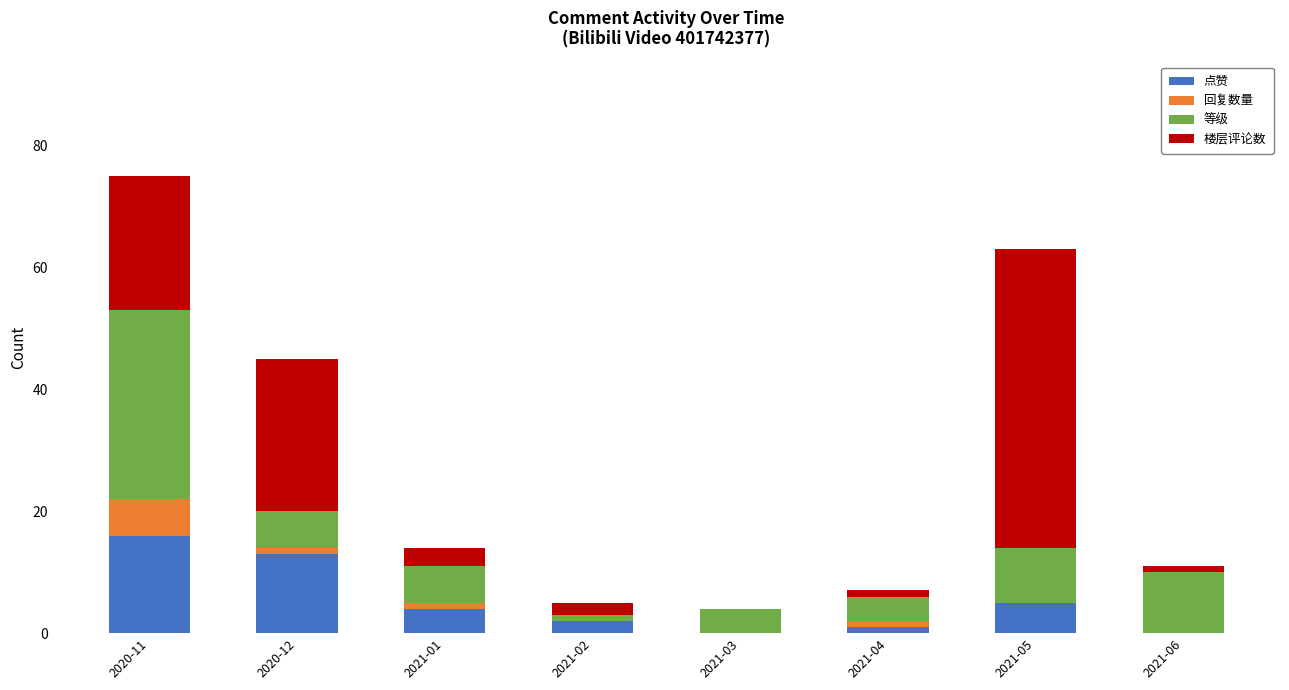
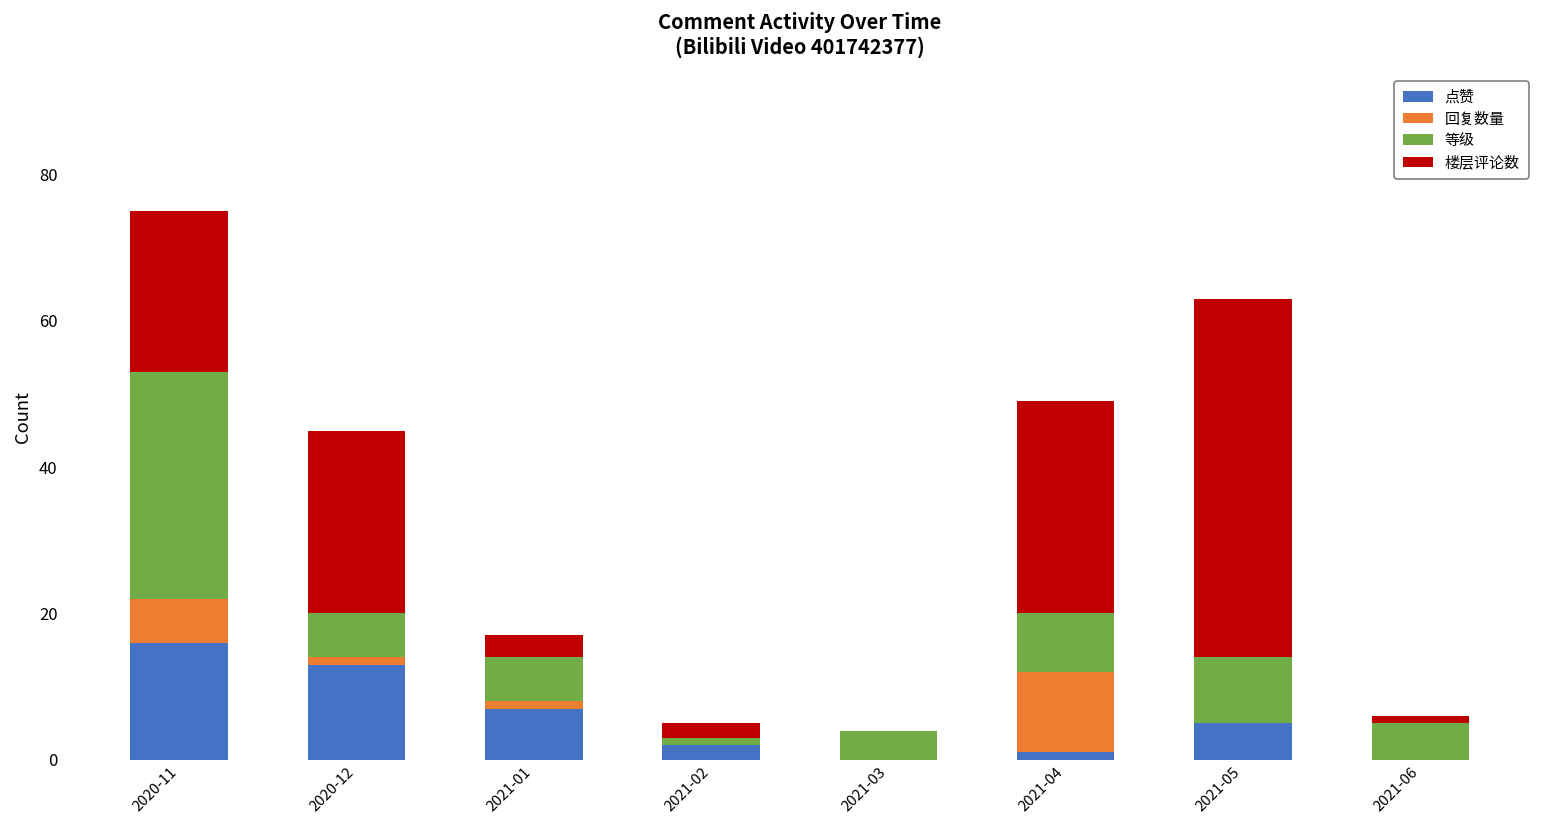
点赞, 2021-01: 4 -> 7
回复数量, 2021-04: 1 -> 11
等级, 2021-04: 4 -> 8
楼层评论数, 2021-04: 1 -> 29
等级, 2021-06: 10 -> 5
